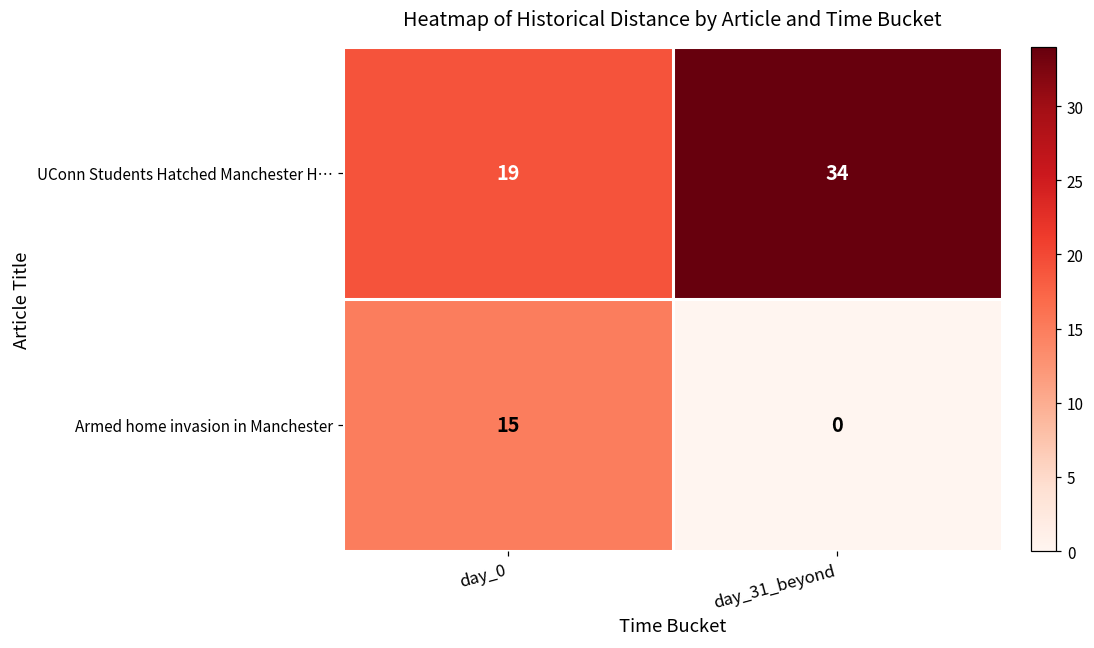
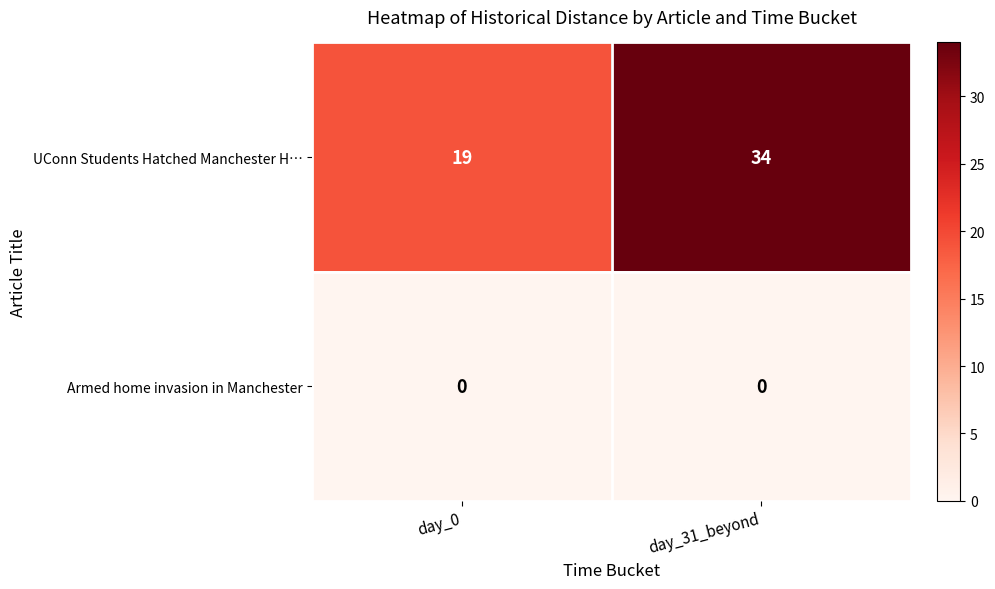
Armed home invasion in Manchester, day_0: 15 -> 0
